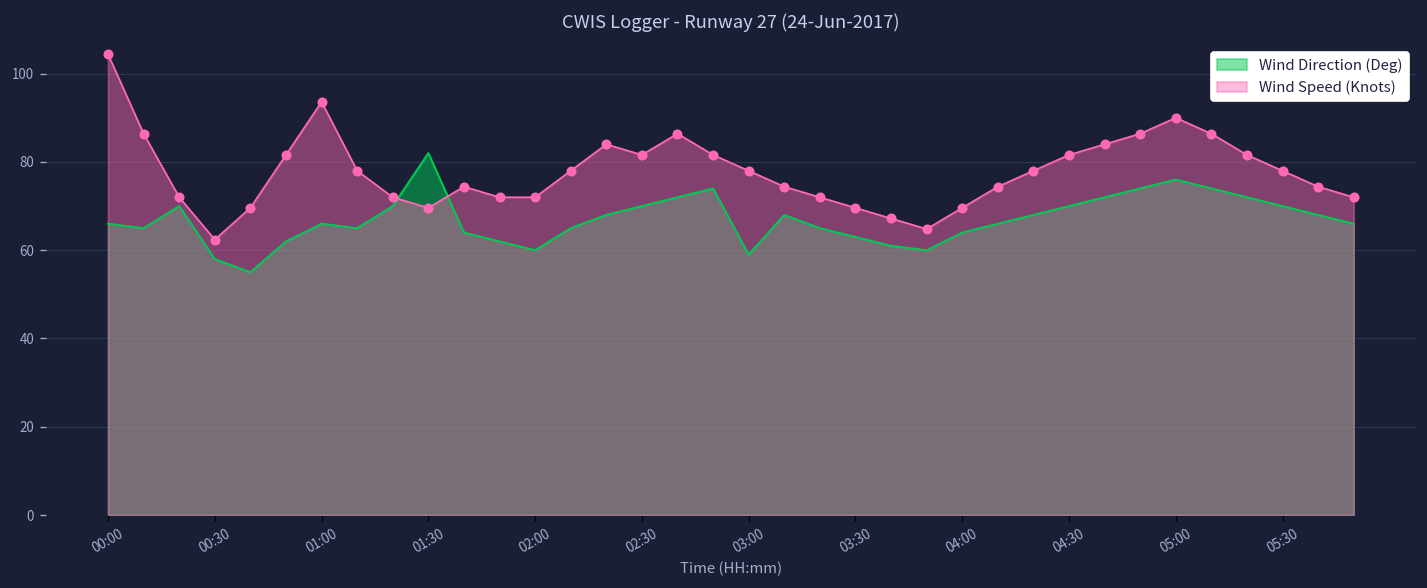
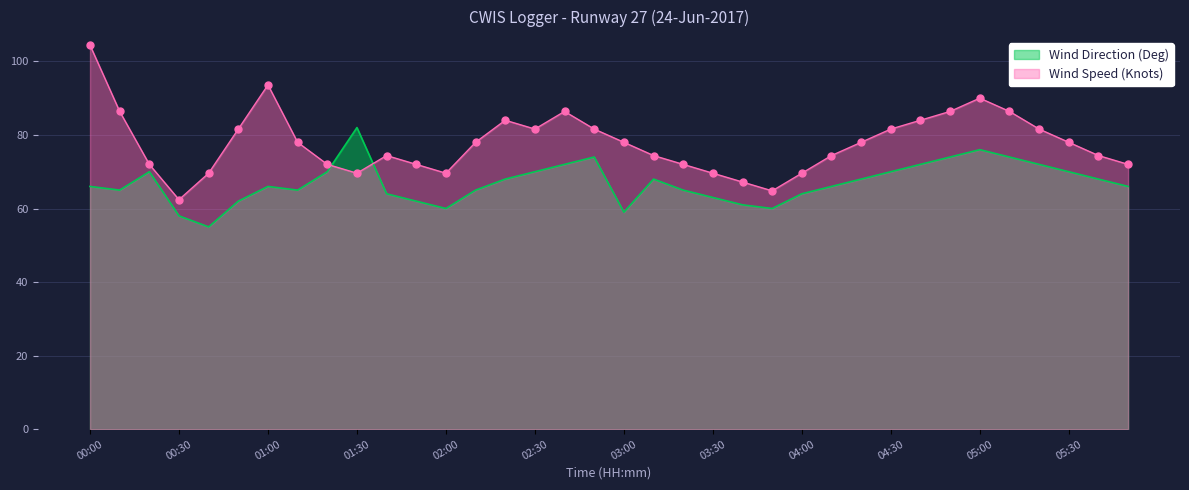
Wind Speed (Knots), 02:00: 72 -> 70
